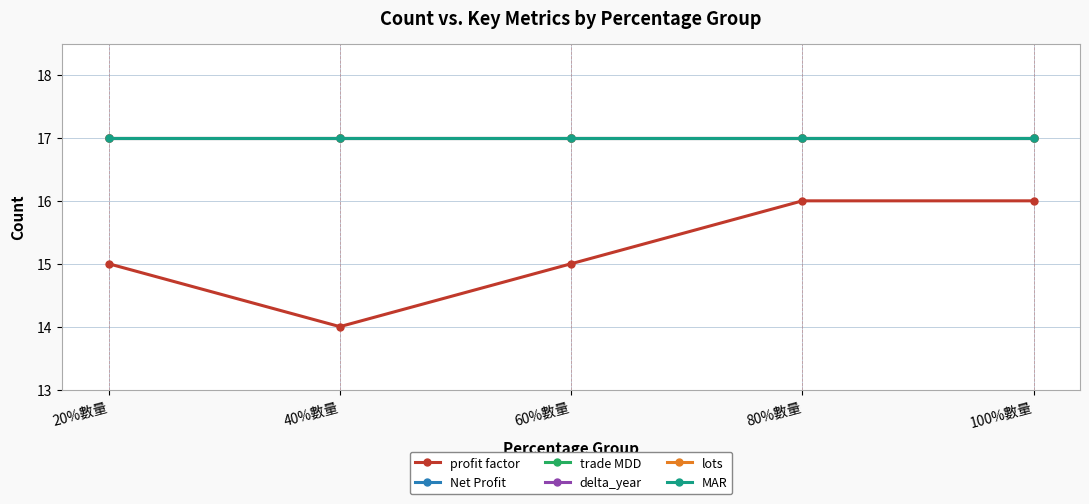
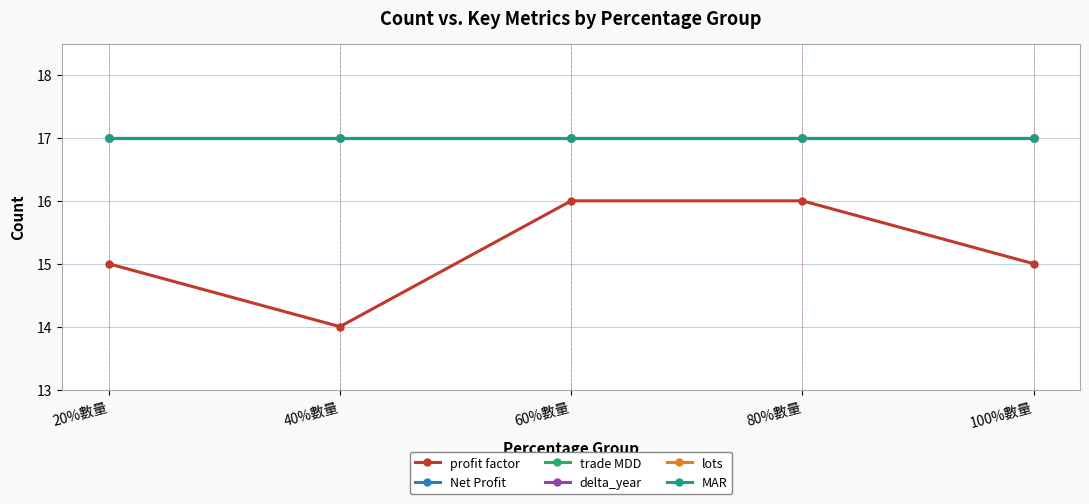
profit factor, 60%數量: 15 -> 16
profit factor, 100%數量: 16 -> 15
